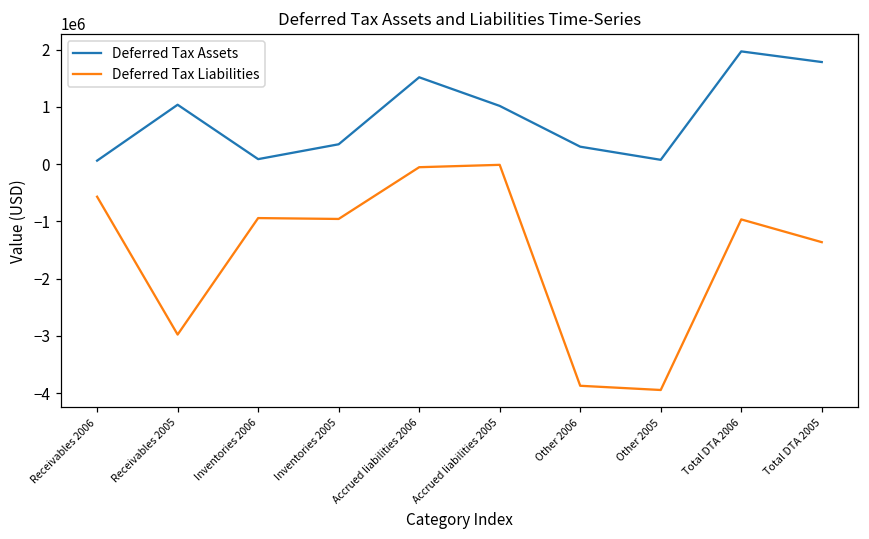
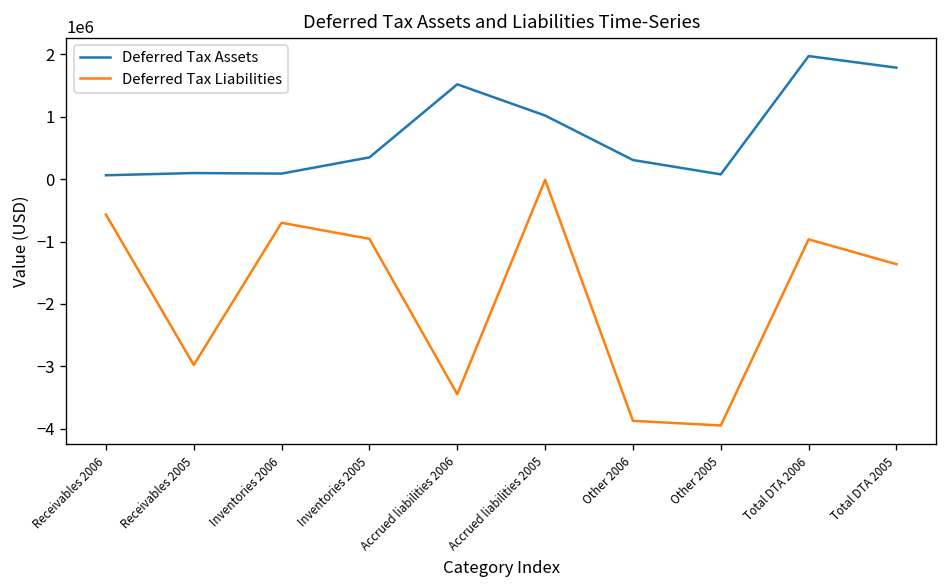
Deferred Tax Assets, Receivables 2005: 1000000 -> 100000
Deferred Tax Liabilities, Inventories 2006: -900000 -> -700000
Deferred Tax Liabilities, Accrued liabilities 2006: -100000 -> -3400000
